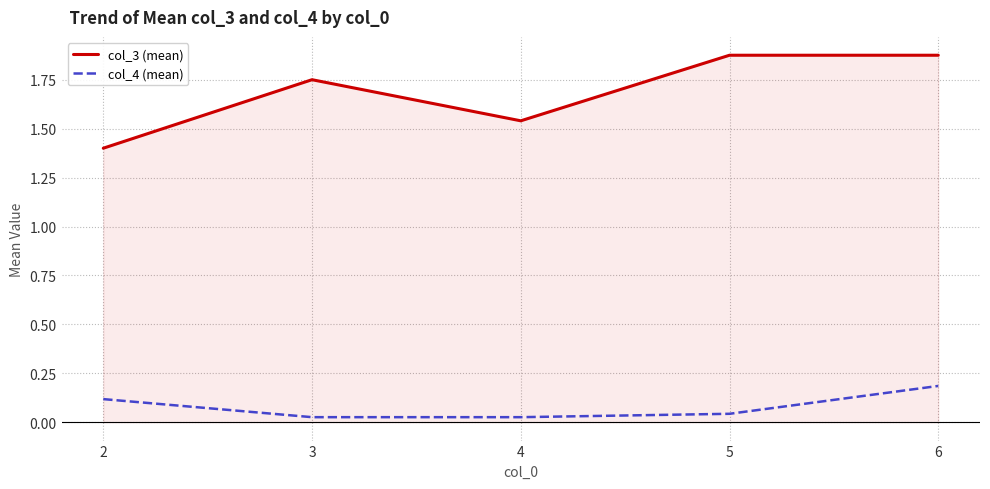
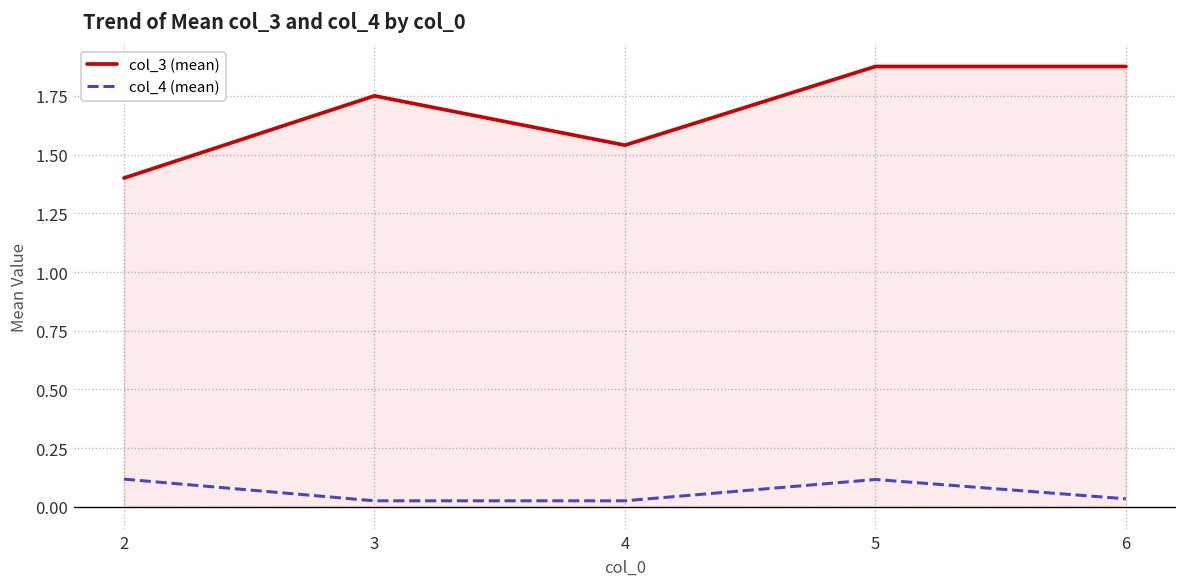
col_4 (mean), 5: 0.04 -> 0.12
col_4 (mean), 6: 0.19 -> 0.03
